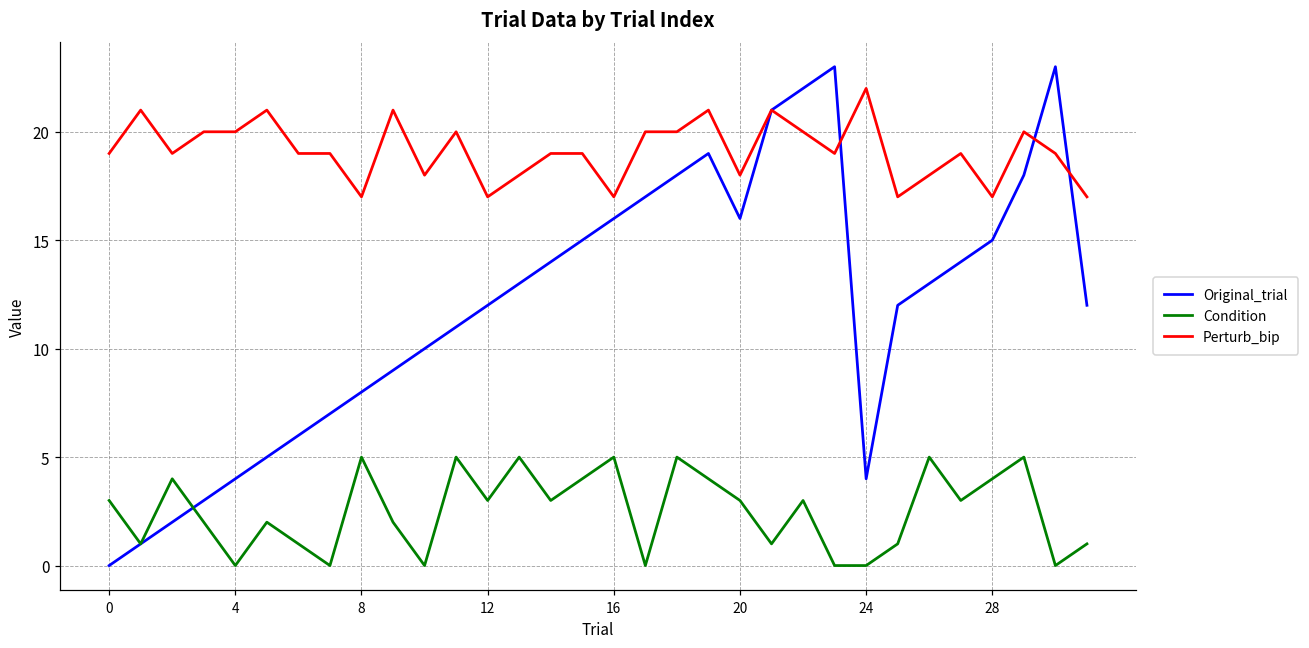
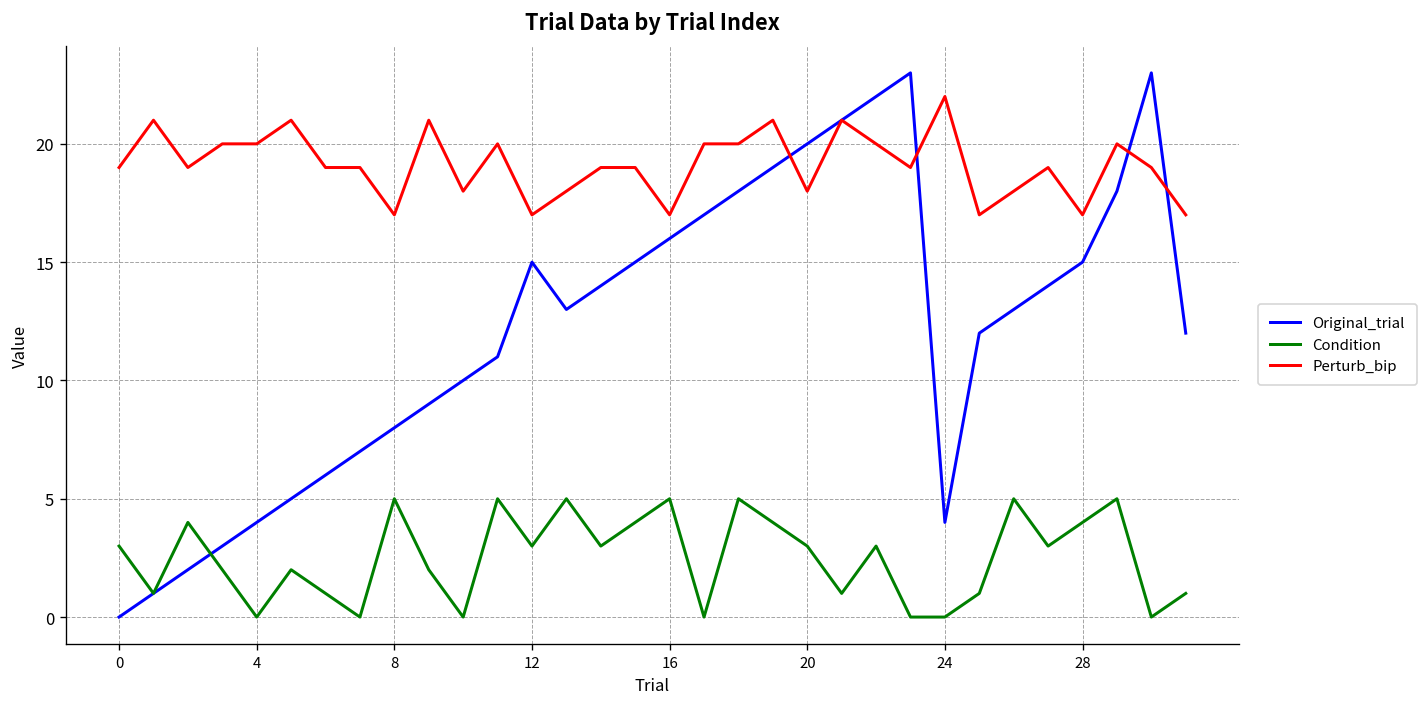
Original_trial, 12: 12 -> 15
Original_trial, 20: 16 -> 20
